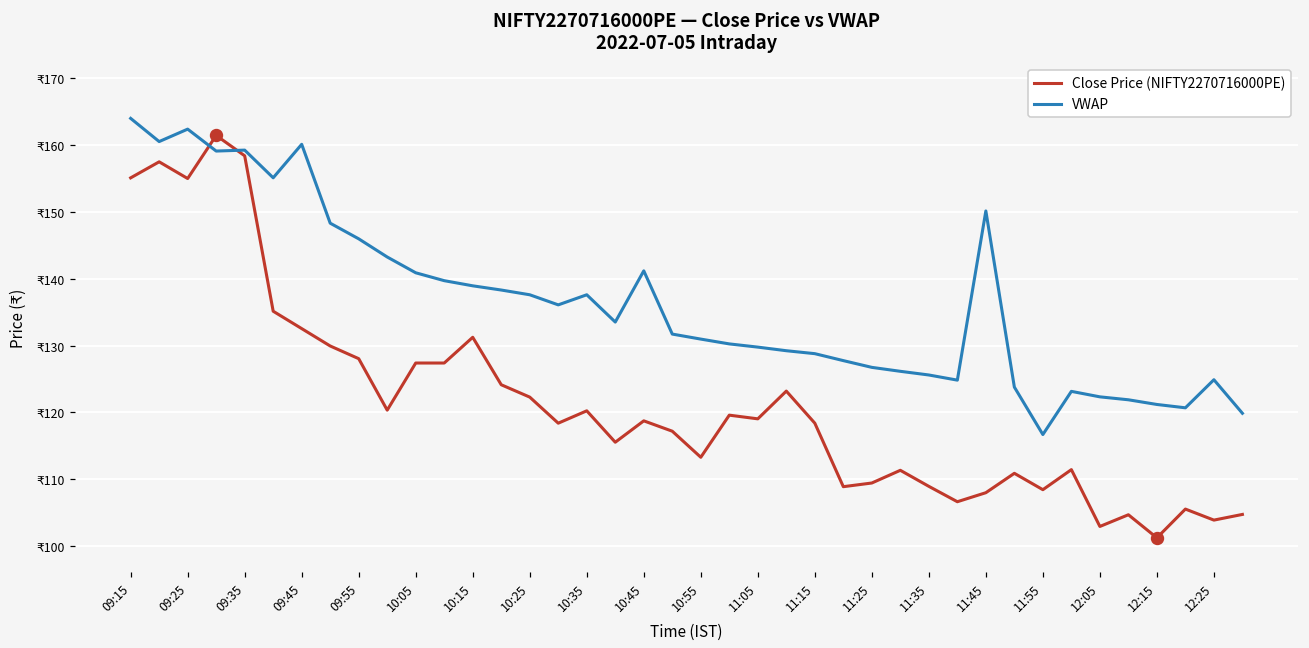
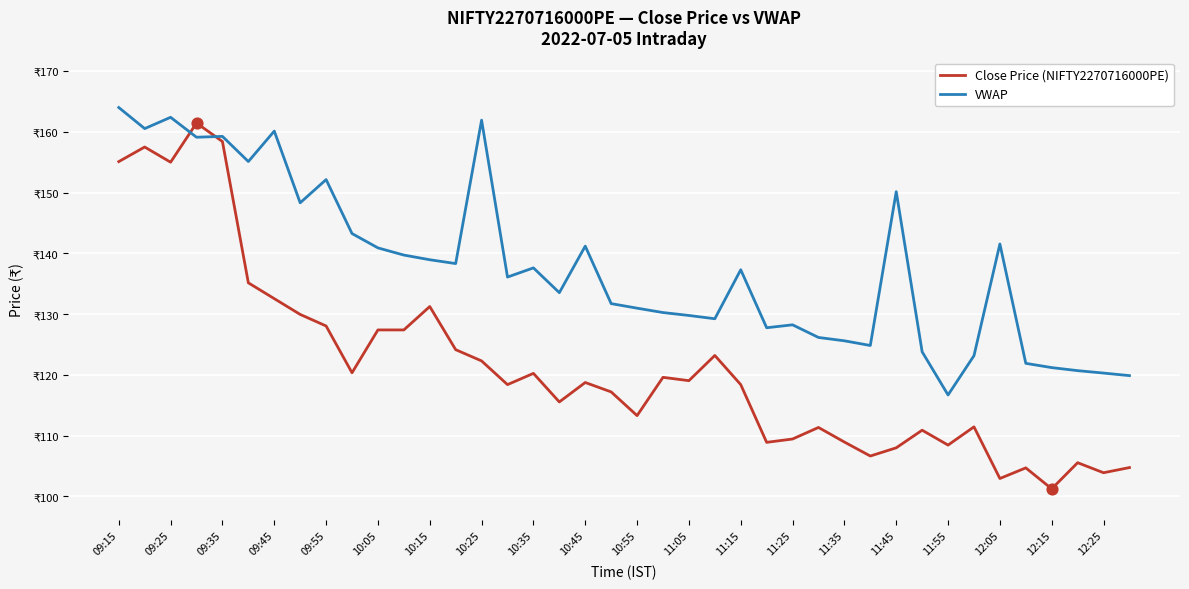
VWAP, 09:55: ₹146 -> ₹152
VWAP, 10:25: ₹138 -> ₹162
VWAP, 11:15: ₹129 -> ₹137
VWAP, 11:25: ₹127 -> ₹128
VWAP, 12:05: ₹122 -> ₹142
VWAP, 12:25: ₹125 -> ₹120
